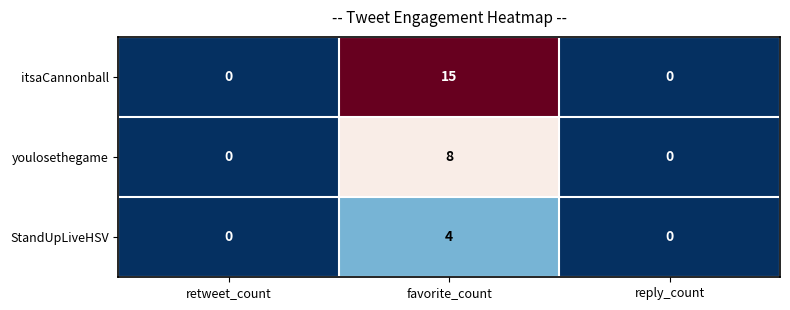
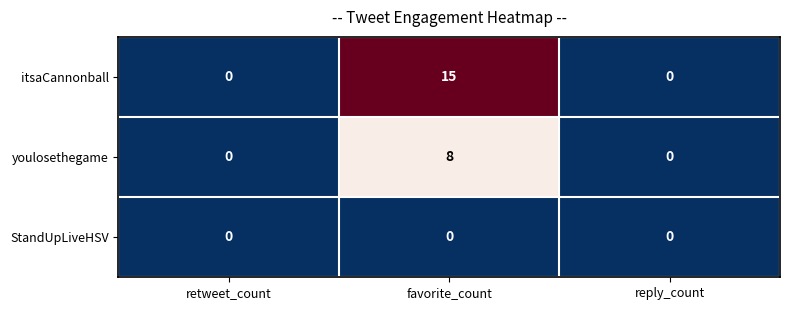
StandUpLiveHSV, favorite_count: 4 -> 0
